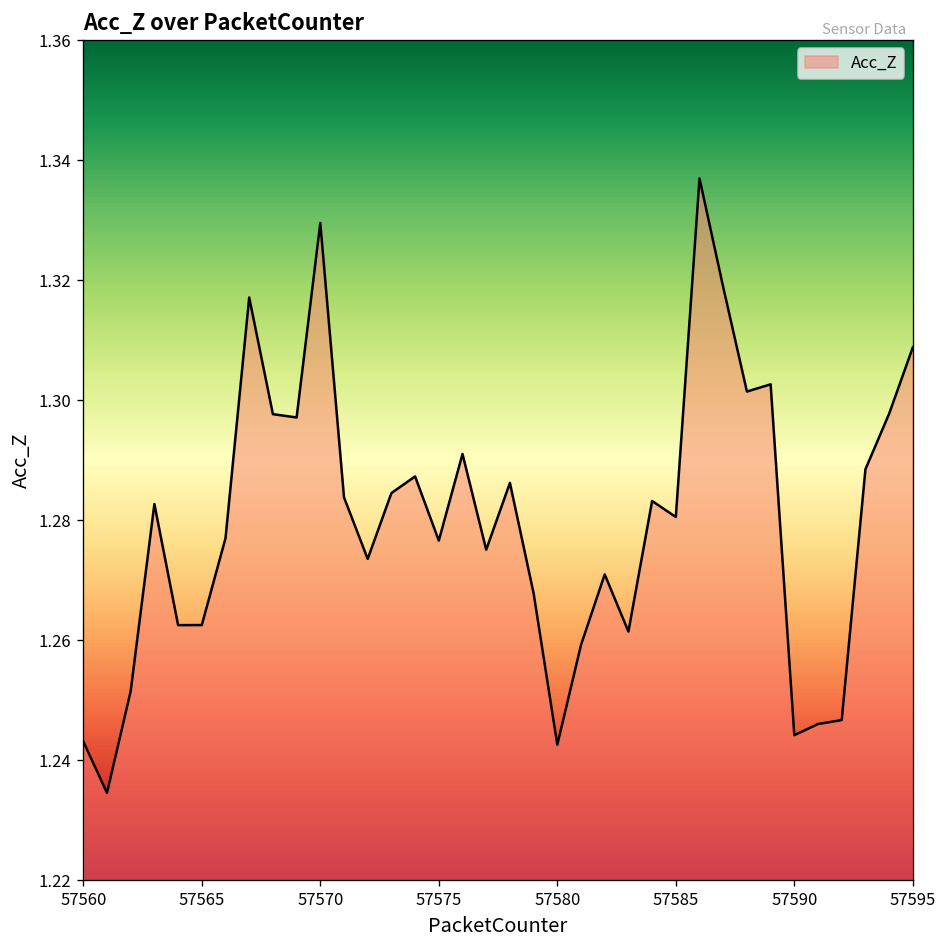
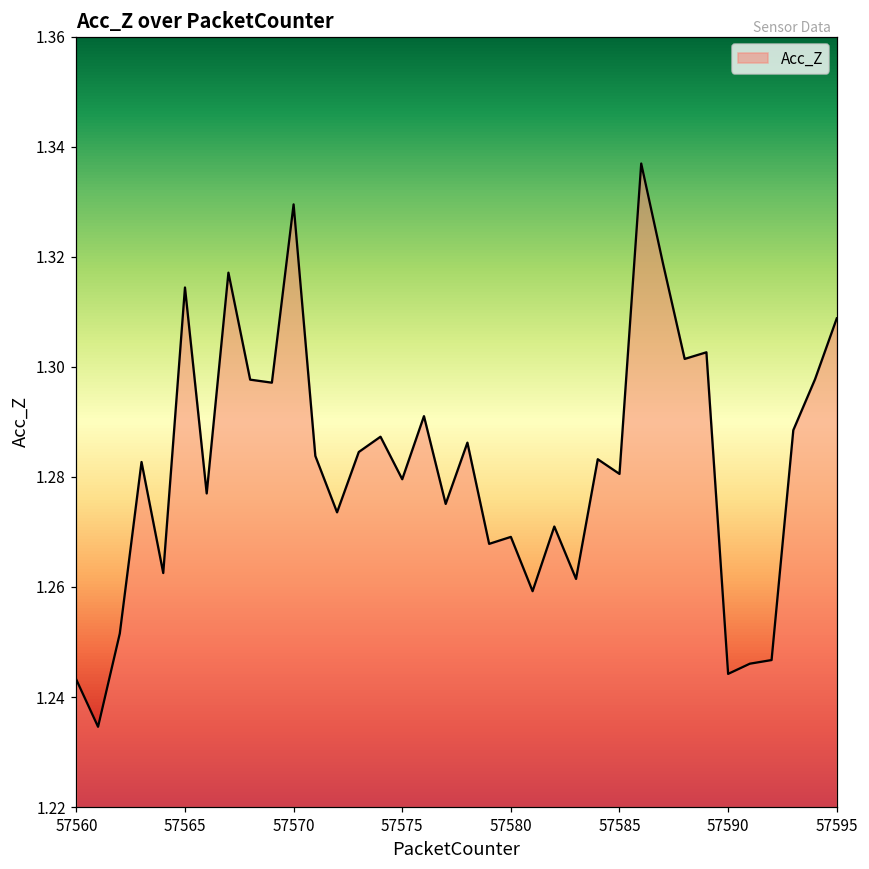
57565: 1.263 -> 1.314
57575: 1.277 -> 1.280
57580: 1.243 -> 1.269
